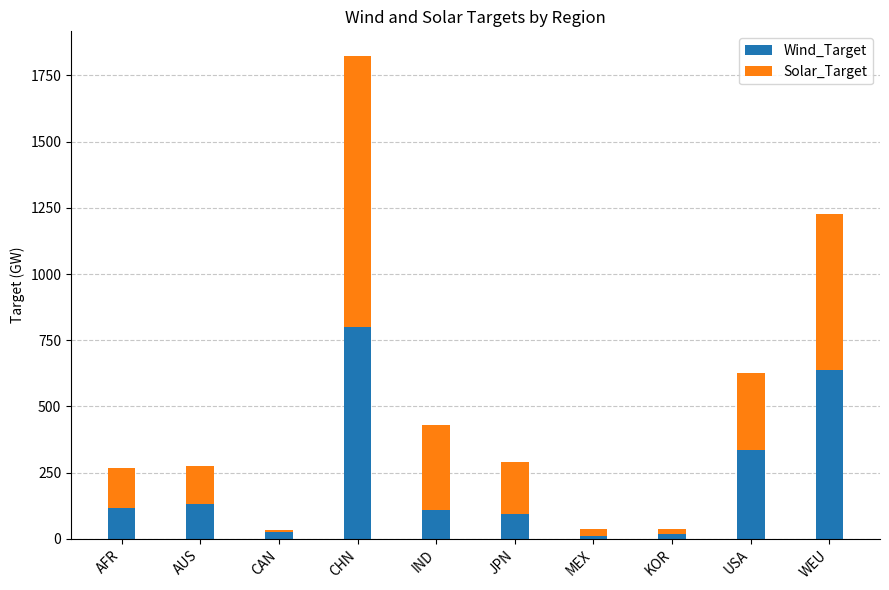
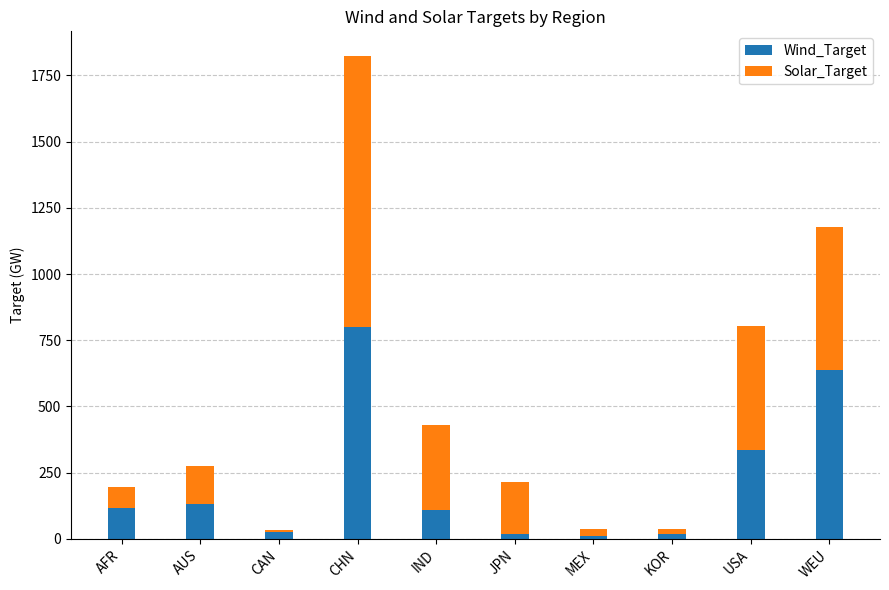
Solar_Target, AFR: 150 -> 80
Wind_Target, JPN: 90 -> 20
Solar_Target, USA: 290 -> 470
Solar_Target, WEU: 590 -> 540
